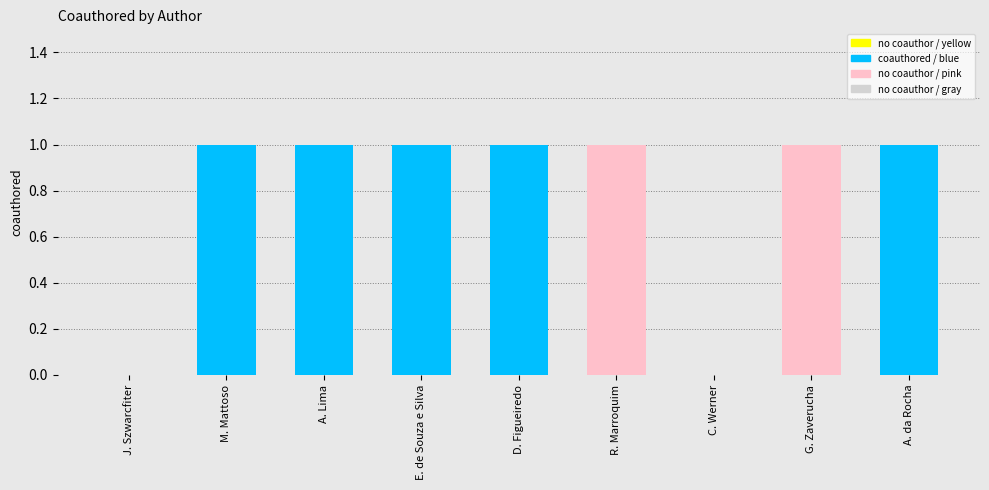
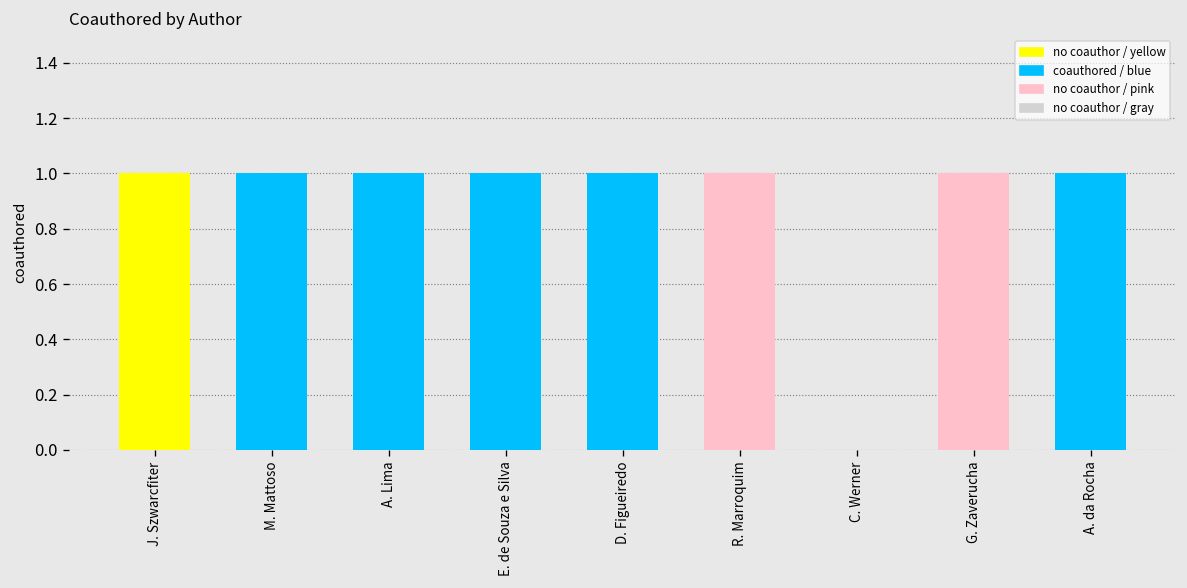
J. Szwarcfiter: 0 -> 1
